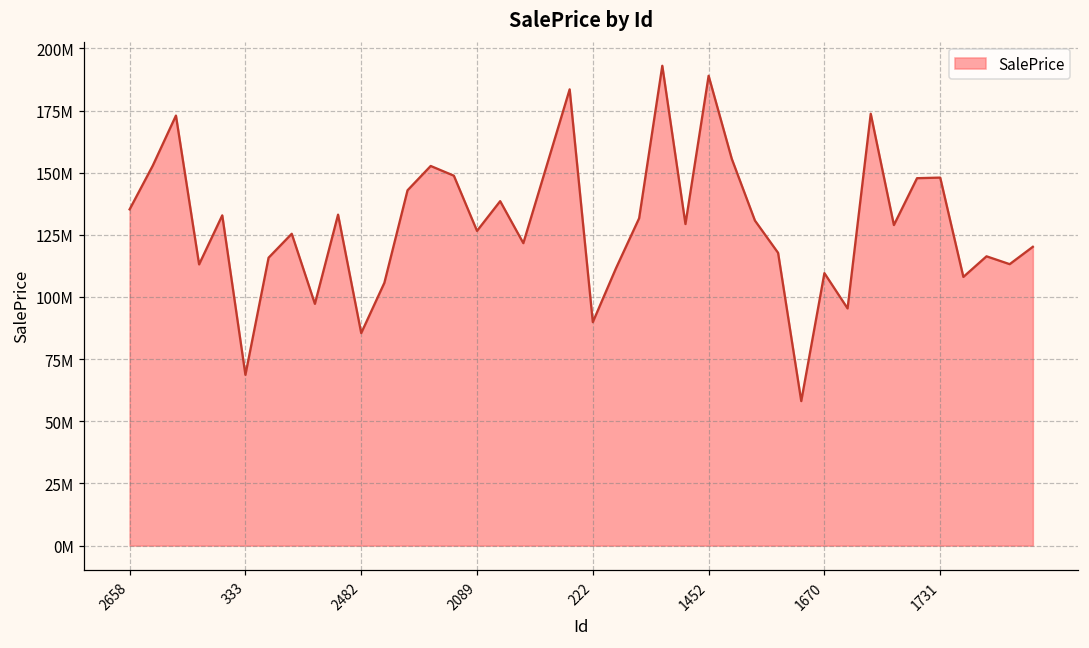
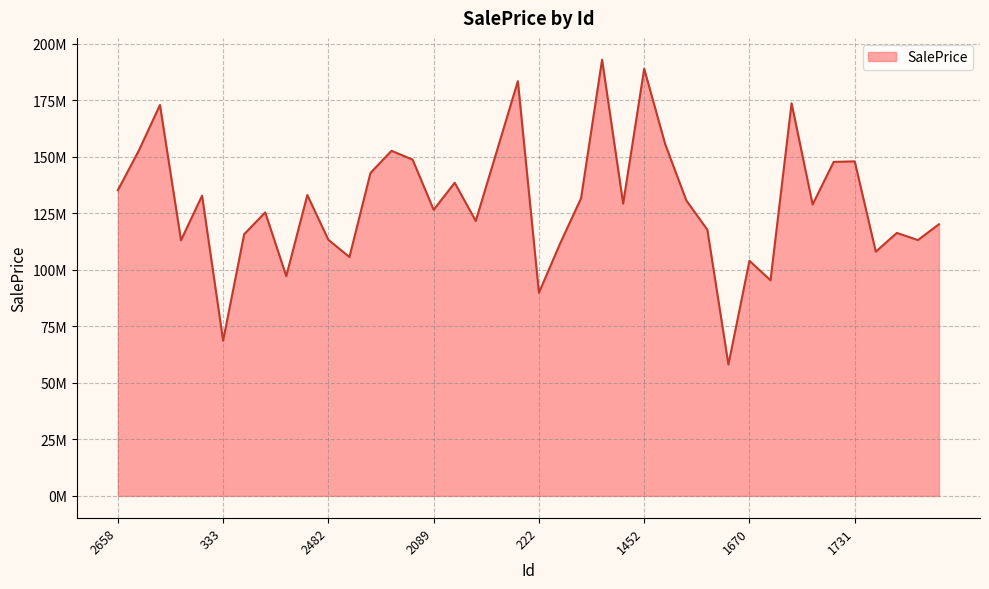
2482: 85000000 -> 113000000
1670: 110000000 -> 104000000
